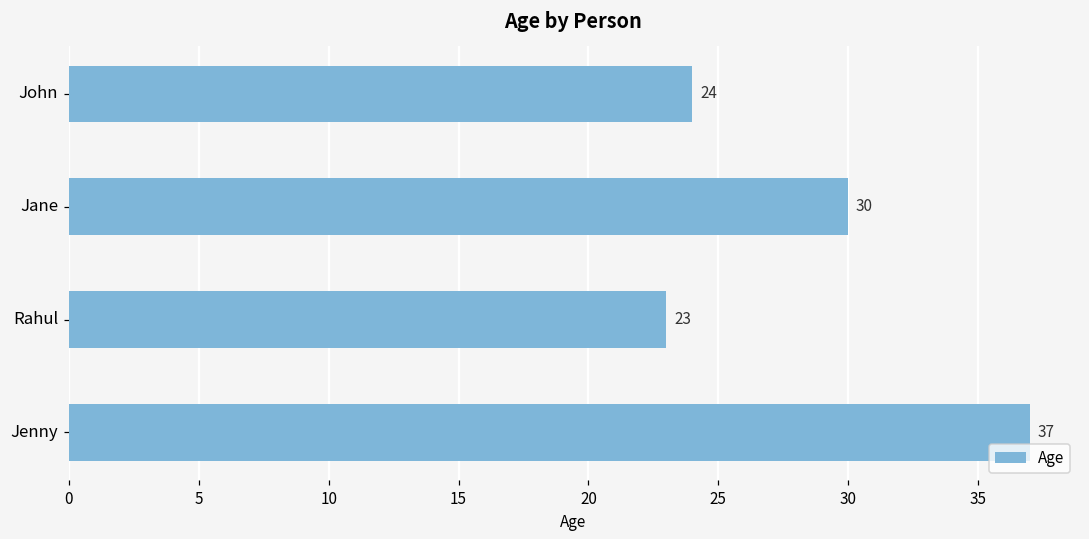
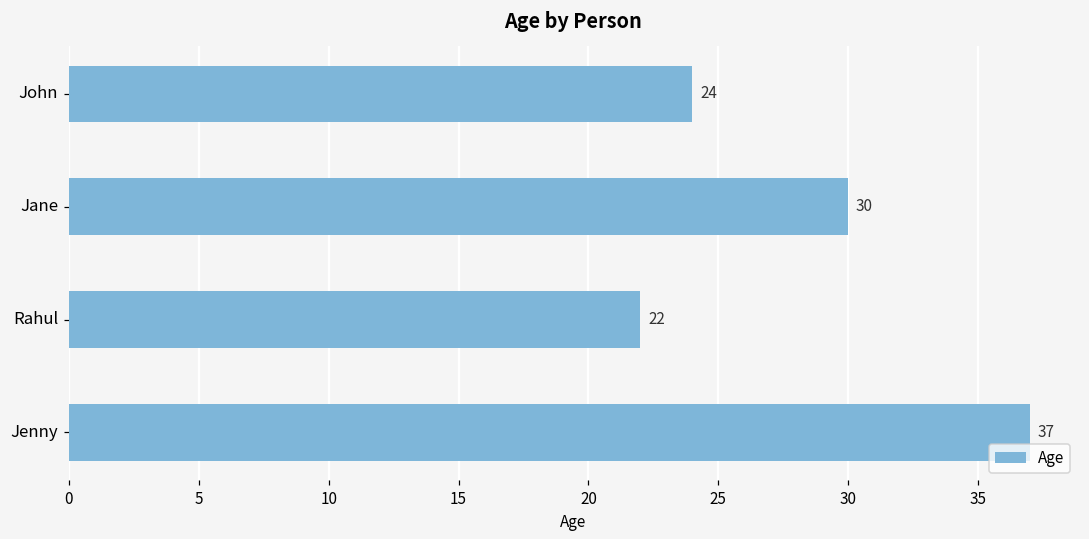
Rahul: 23 -> 22
